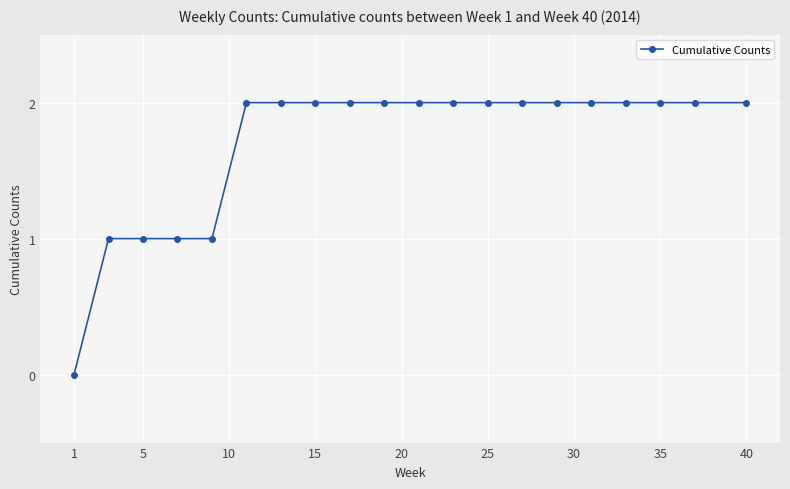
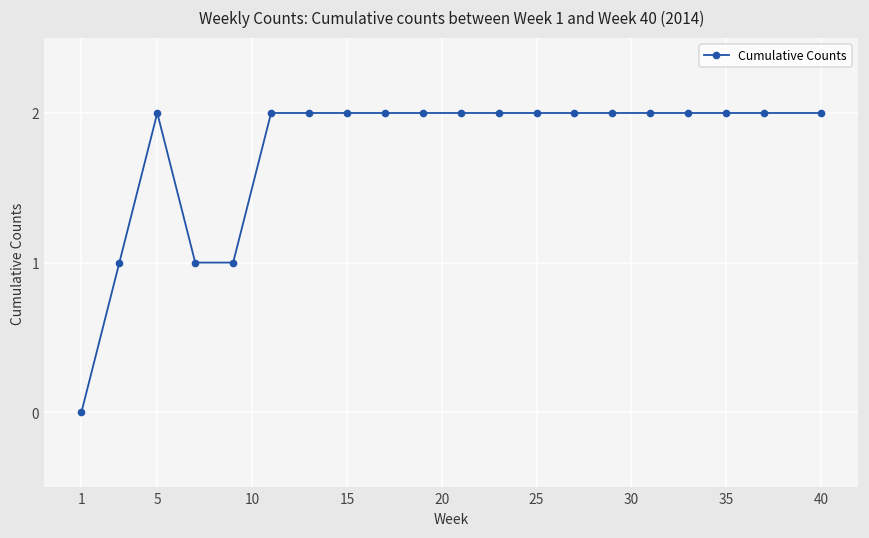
5: 1 -> 2
